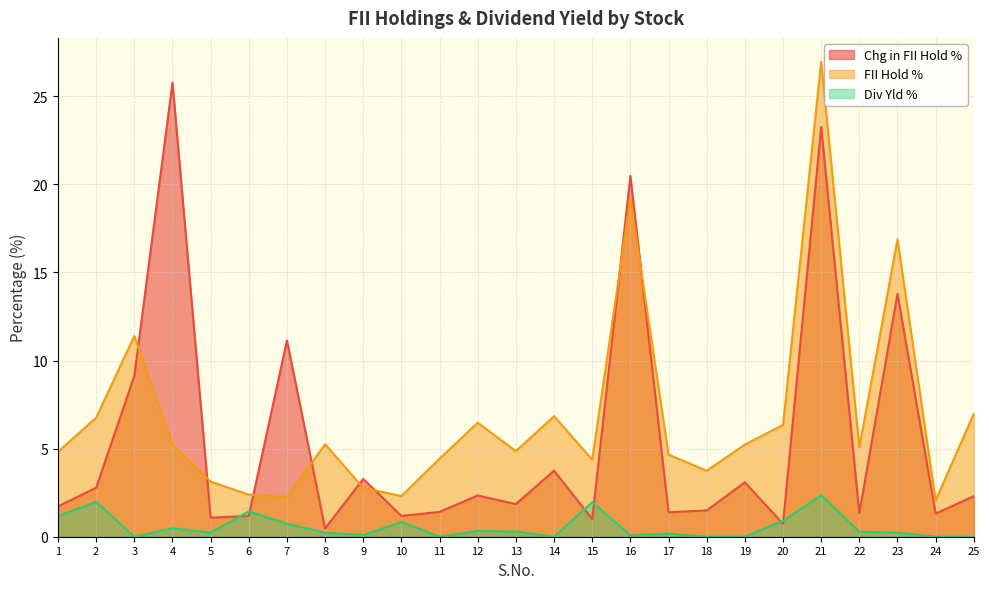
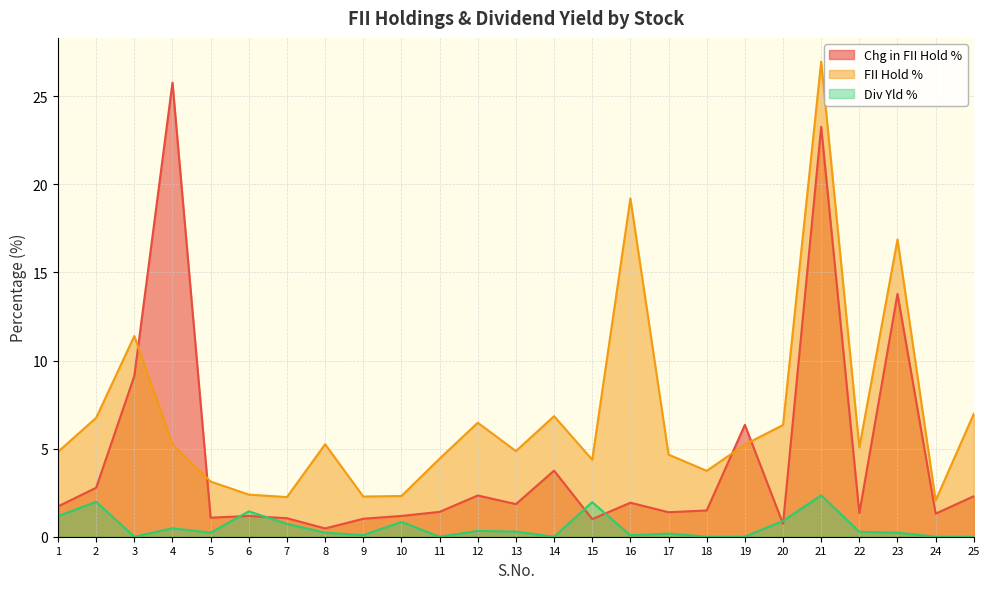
Chg in FII Hold %, 7: 11.1 -> 1.1
Chg in FII Hold %, 9: 3.3 -> 1.0
FII Hold %, 9: 2.8 -> 2.3
Chg in FII Hold %, 16: 20.5 -> 1.9
Chg in FII Hold %, 19: 3.1 -> 6.4
